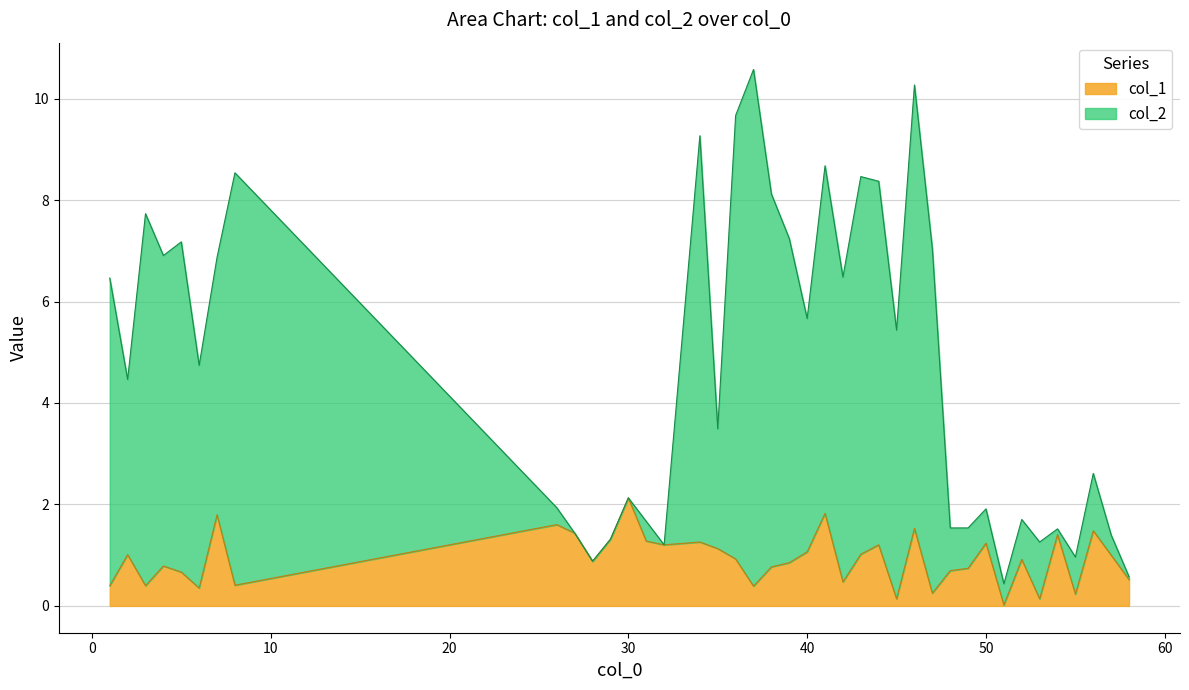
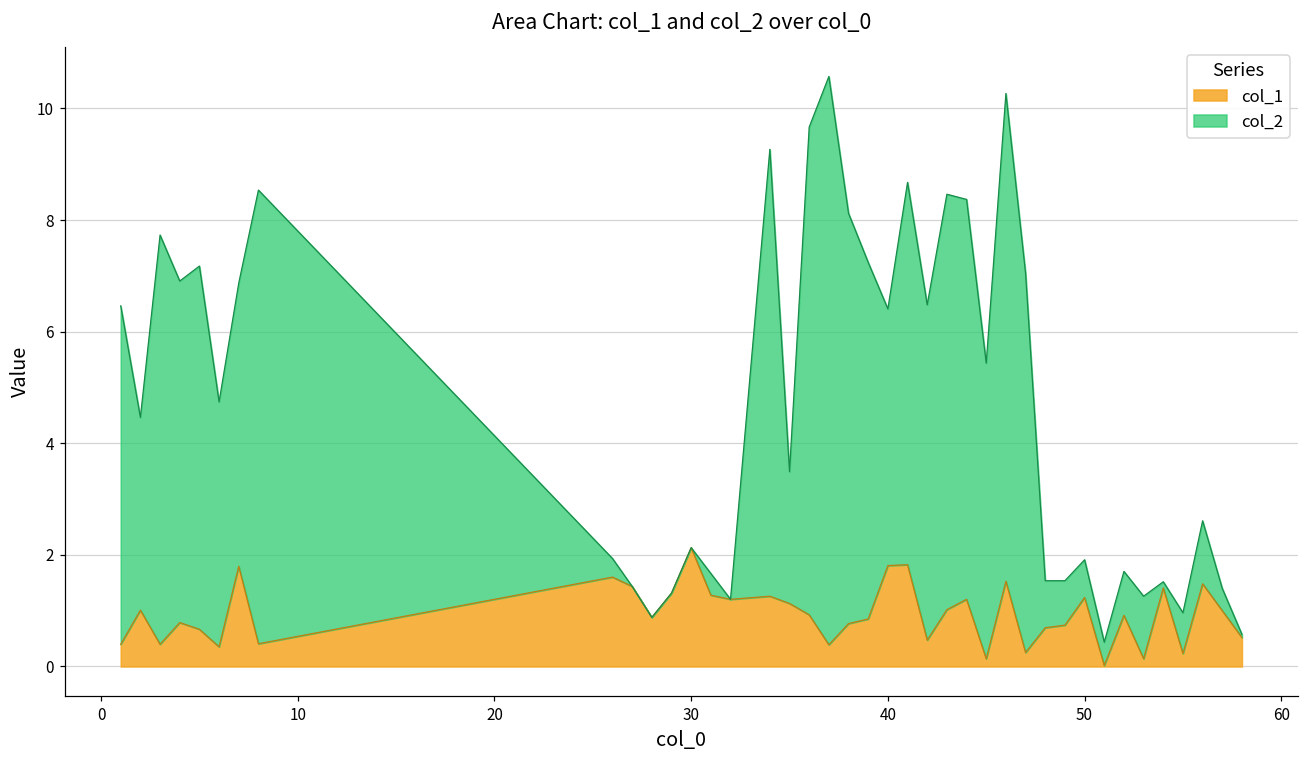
col_1, 40: 1.1 -> 1.8
